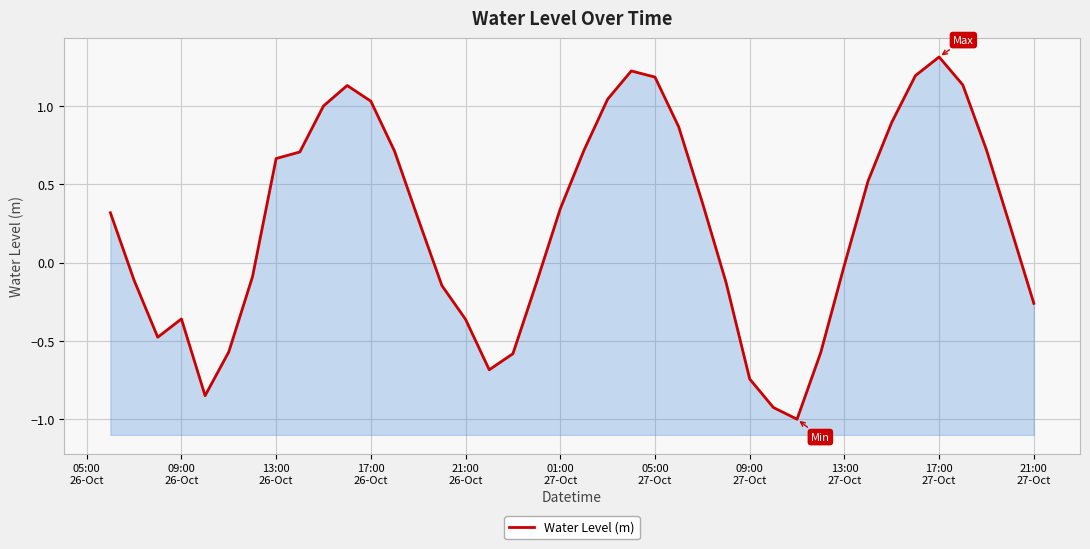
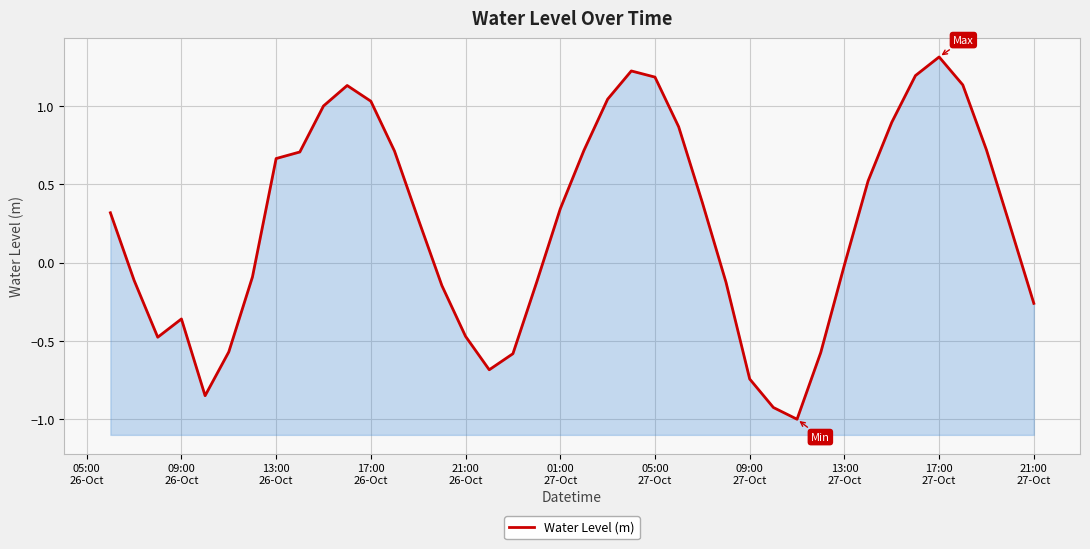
21:00 26-Oct: -0.36 -> -0.47
